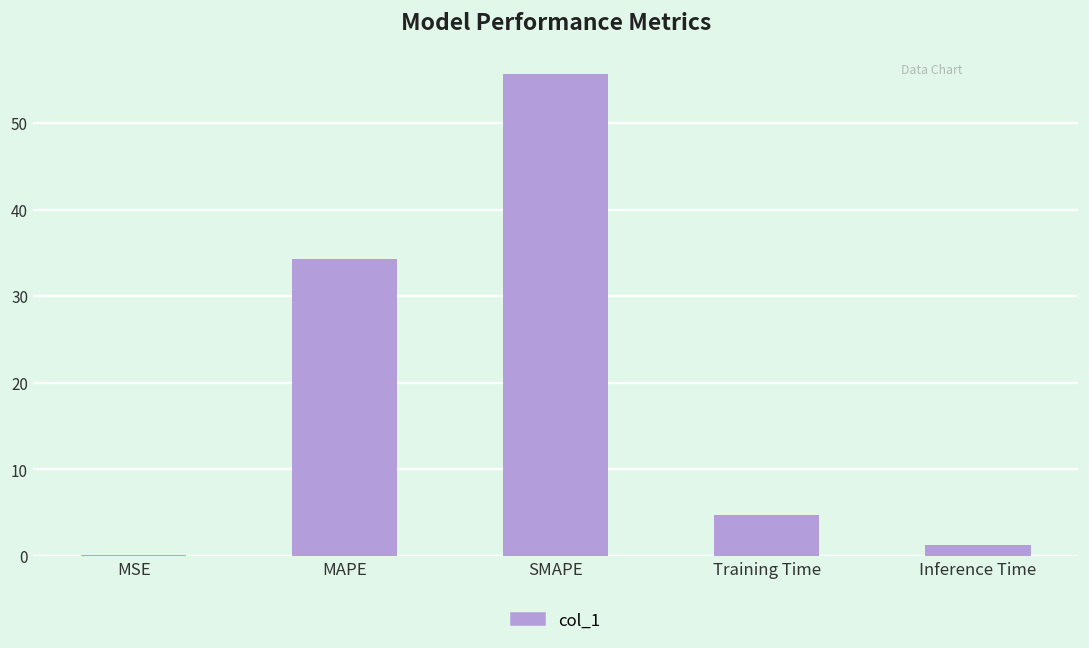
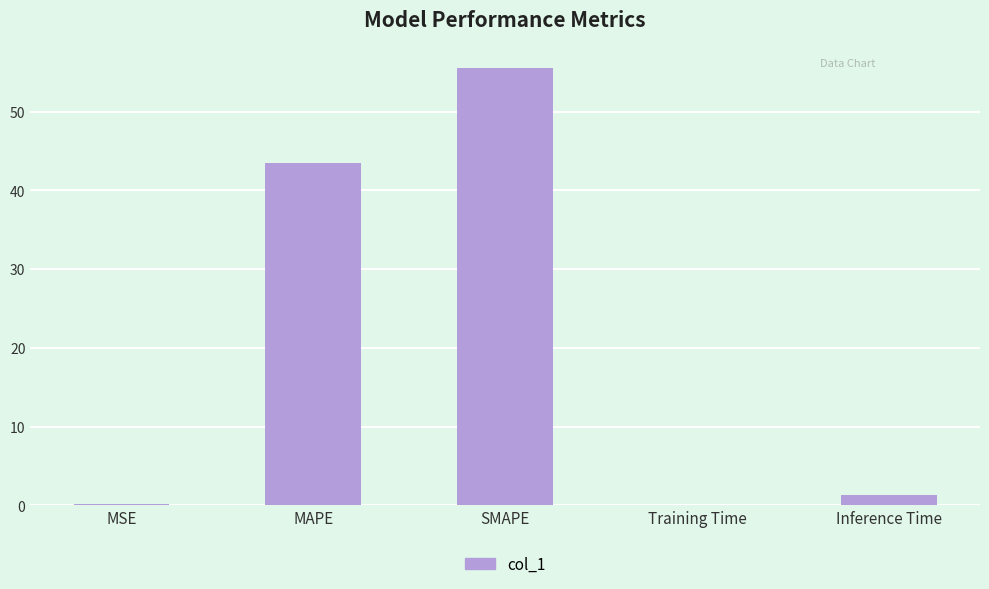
MAPE: 34 -> 44
Training Time: 5 -> 0
